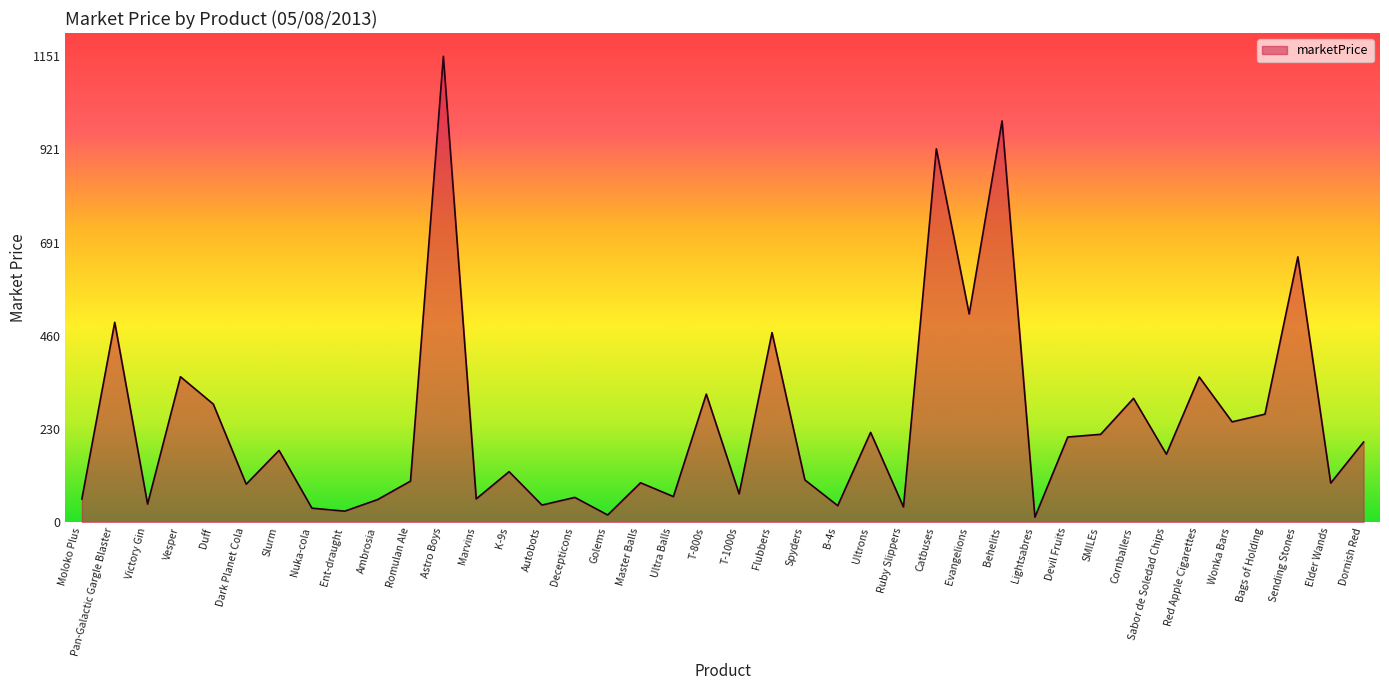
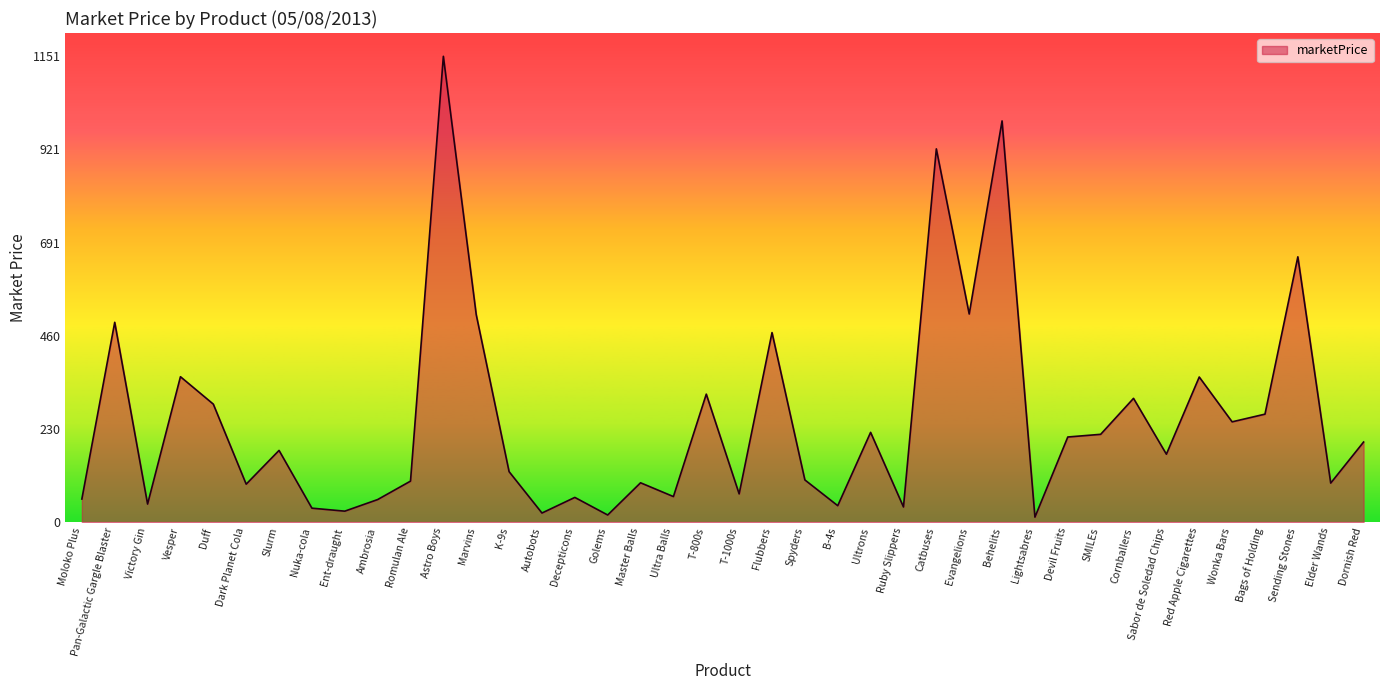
Marvins: 60 -> 510
Autobots: 40 -> 20
